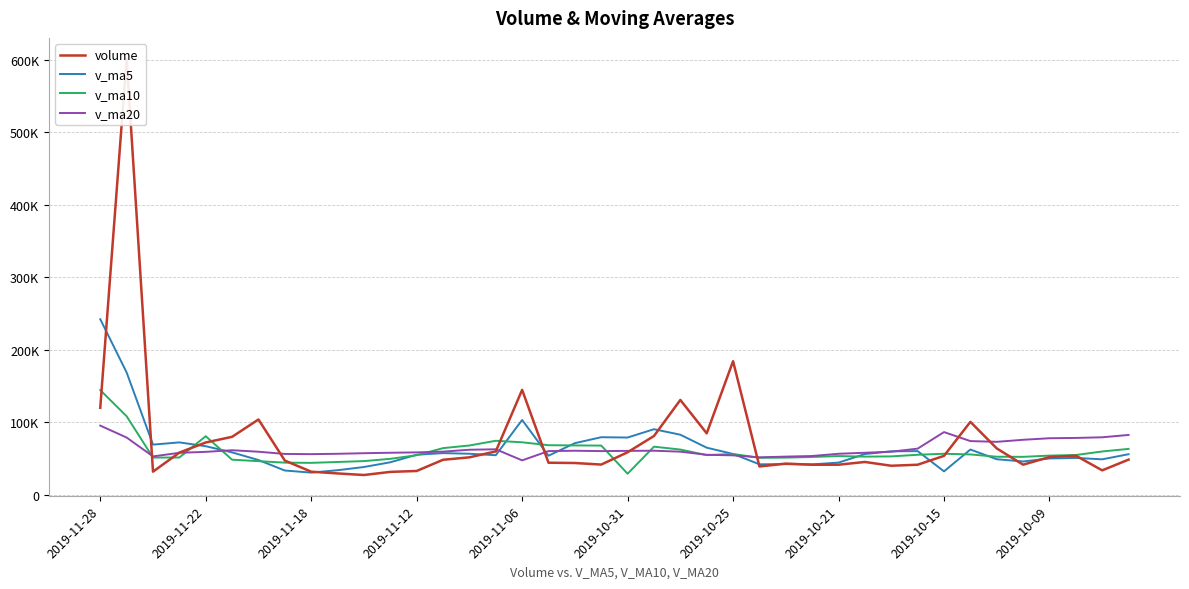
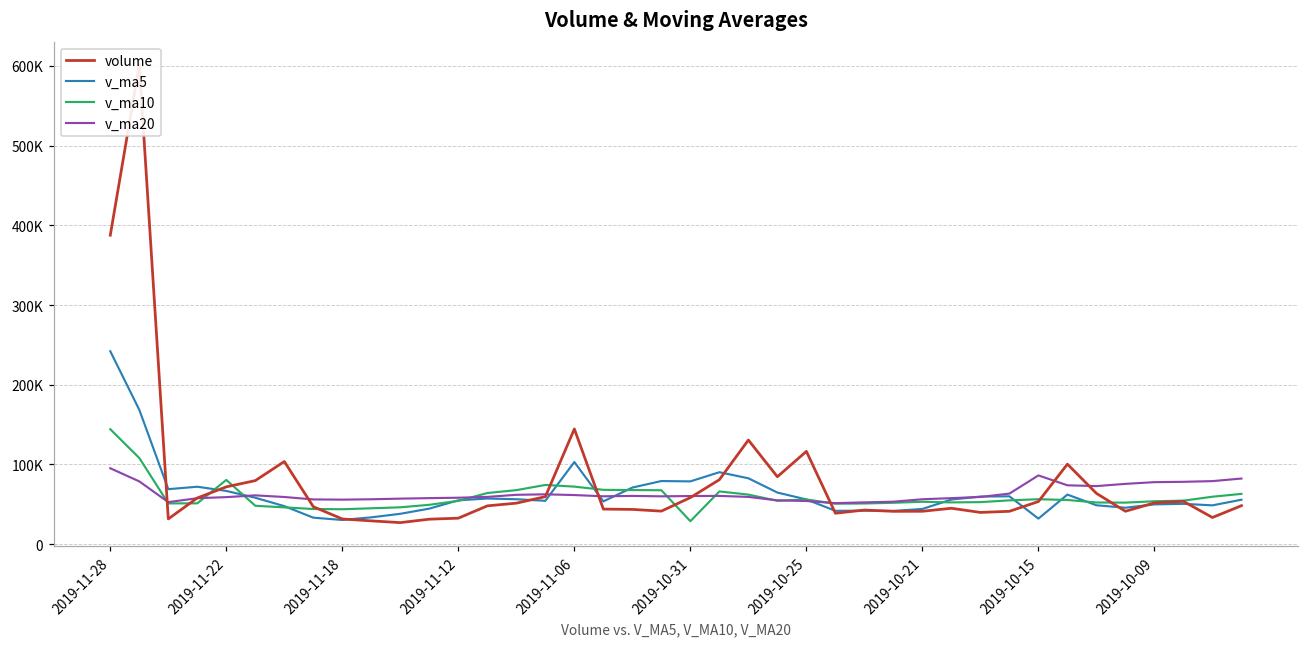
volume, 2019-11-28: 120000 -> 390000
v_ma20, 2019-11-06: 50000 -> 60000
volume, 2019-10-25: 180000 -> 120000
